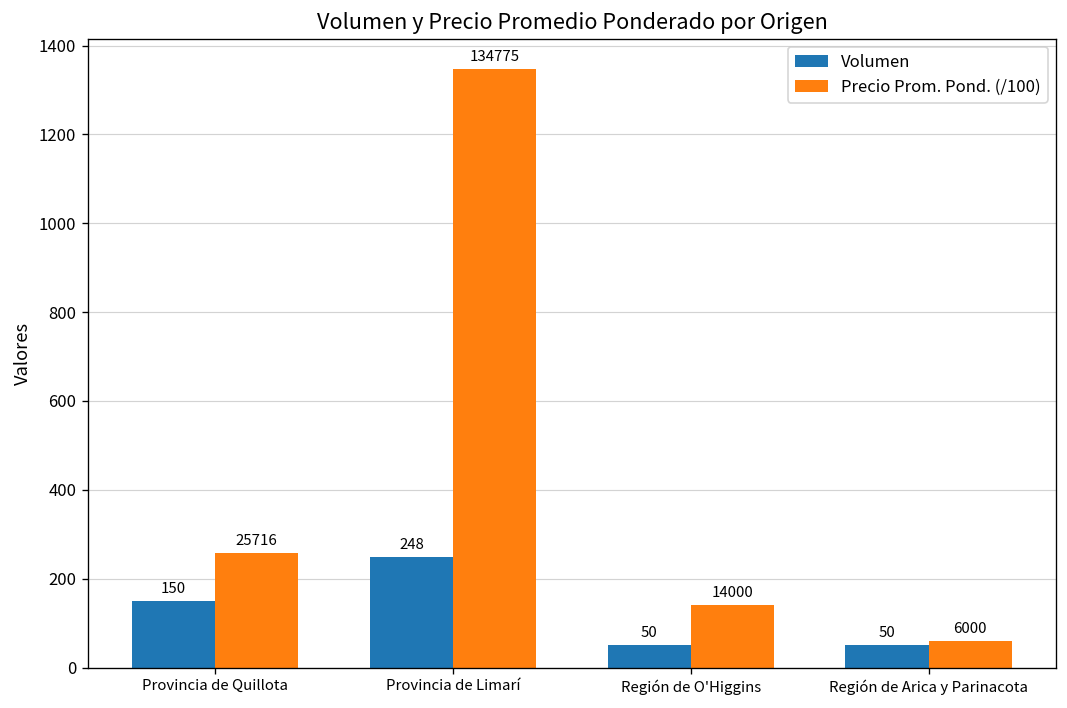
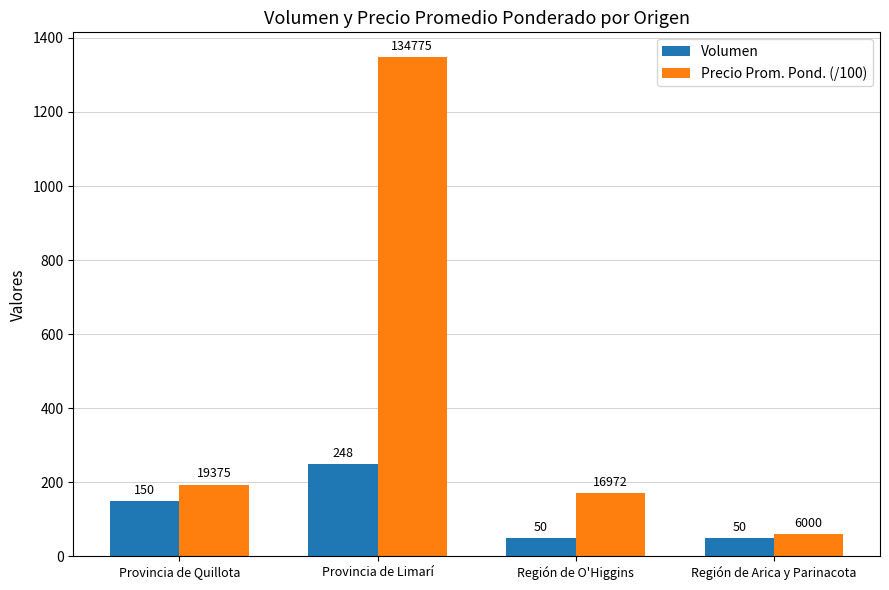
Precio Prom. Pond. (/100), Provincia de Quillota: 25716 -> 19375
Precio Prom. Pond. (/100), Región de O'Higgins: 14000 -> 16972
